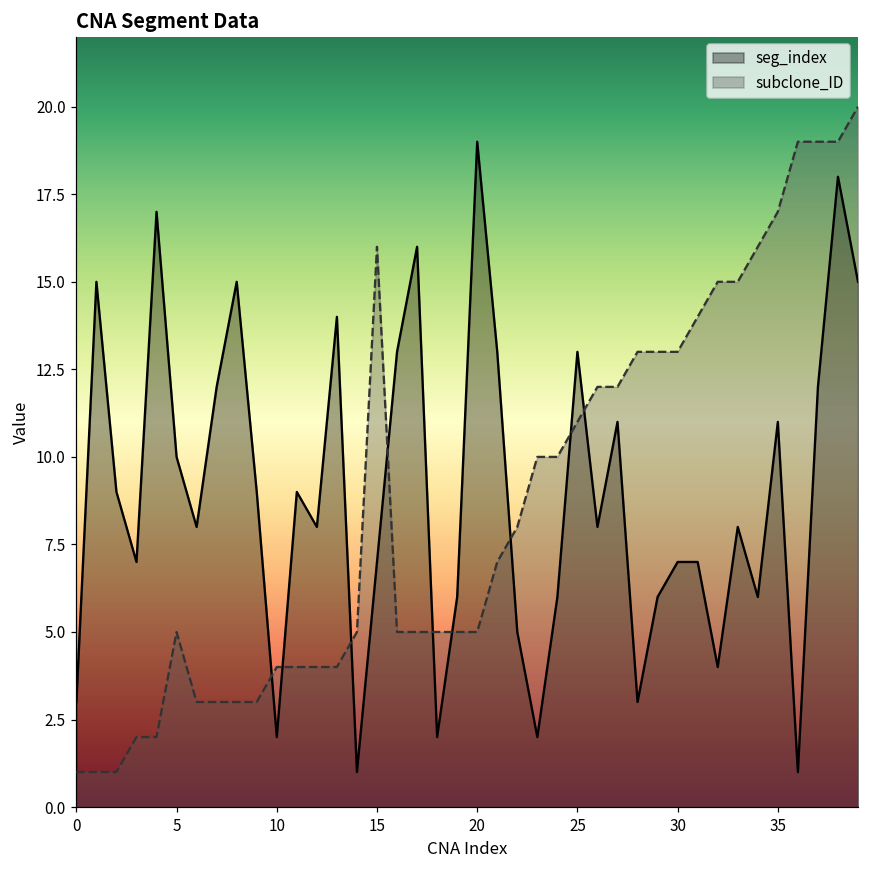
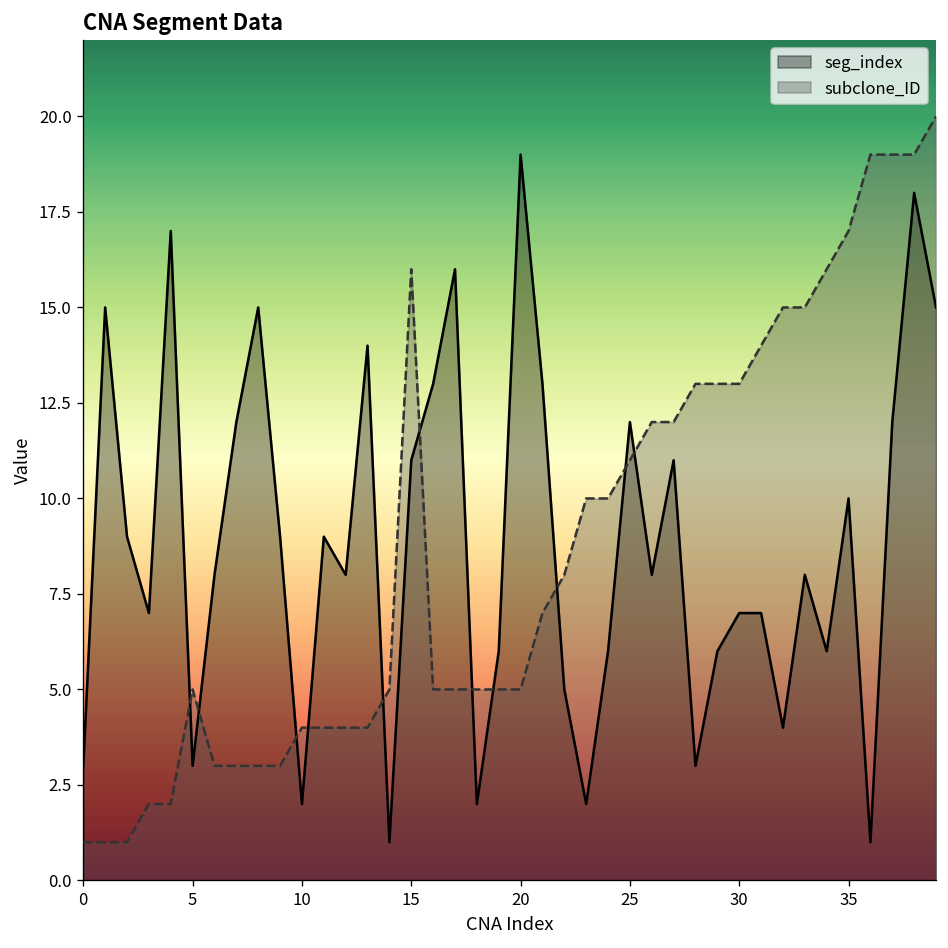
seg_index, 5: 10 -> 3
seg_index, 15: 7 -> 11
seg_index, 25: 13 -> 12
seg_index, 35: 11 -> 10
